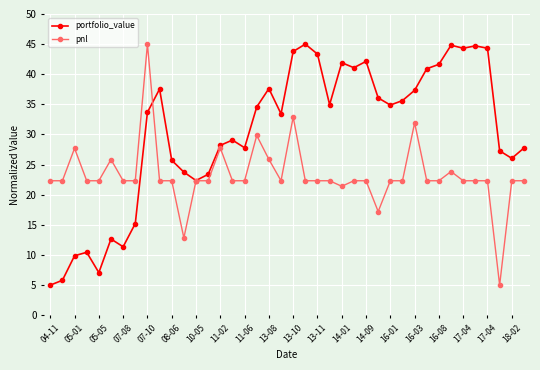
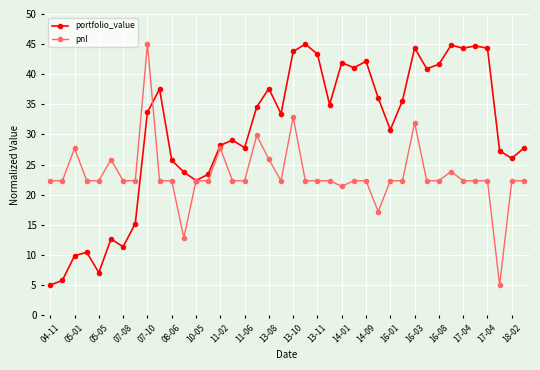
portfolio_value, 16-01: 35 -> 31
portfolio_value, 16-03: 37 -> 44
